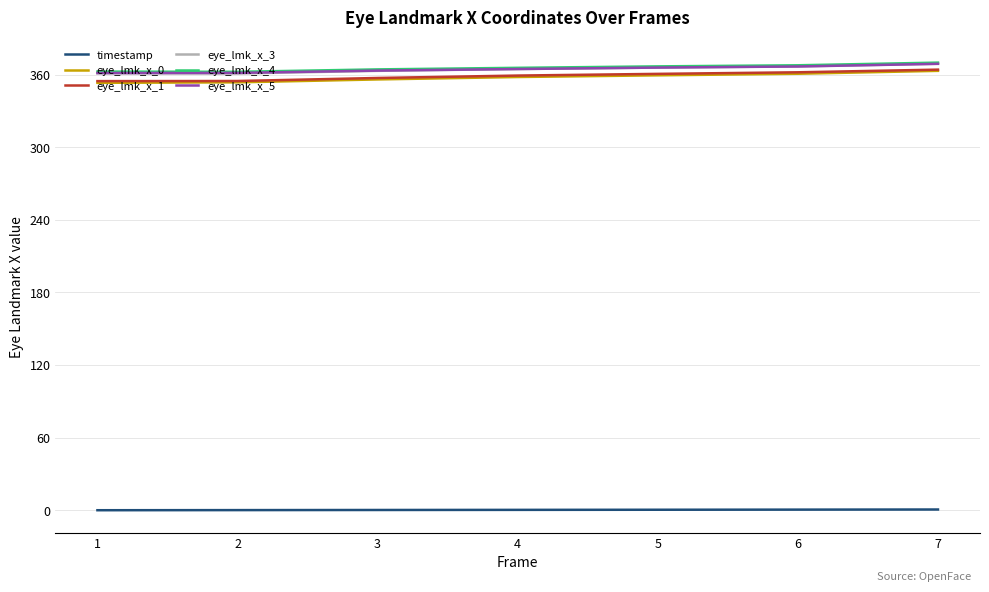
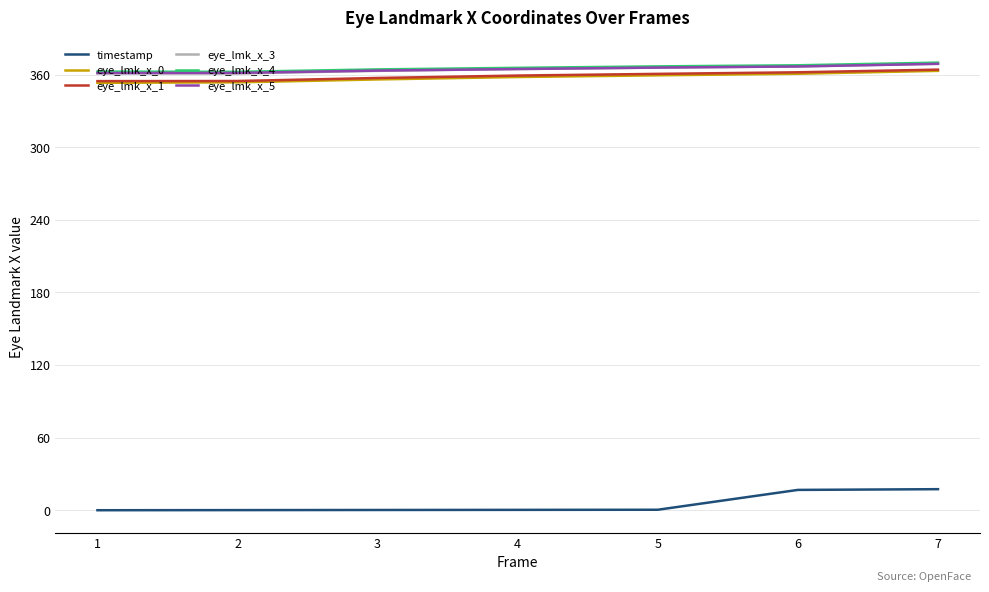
timestamp, 6: 1 -> 17
timestamp, 7: 1 -> 17
